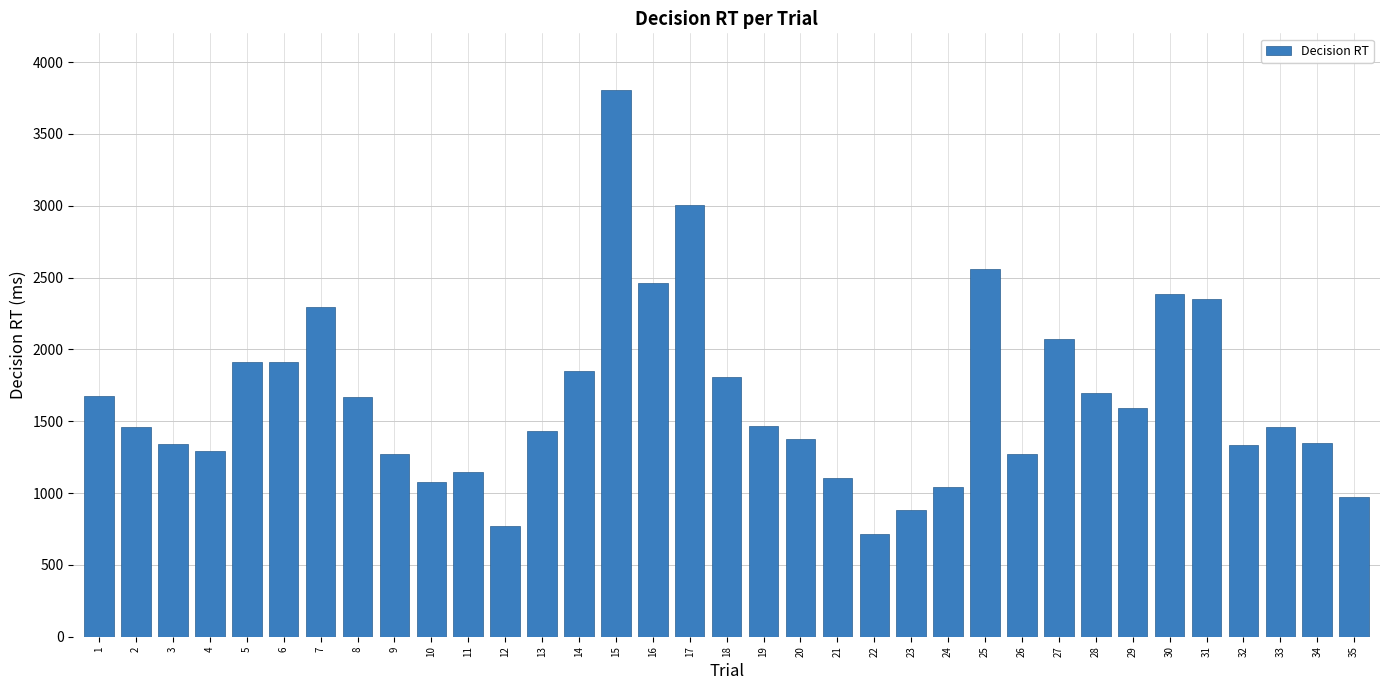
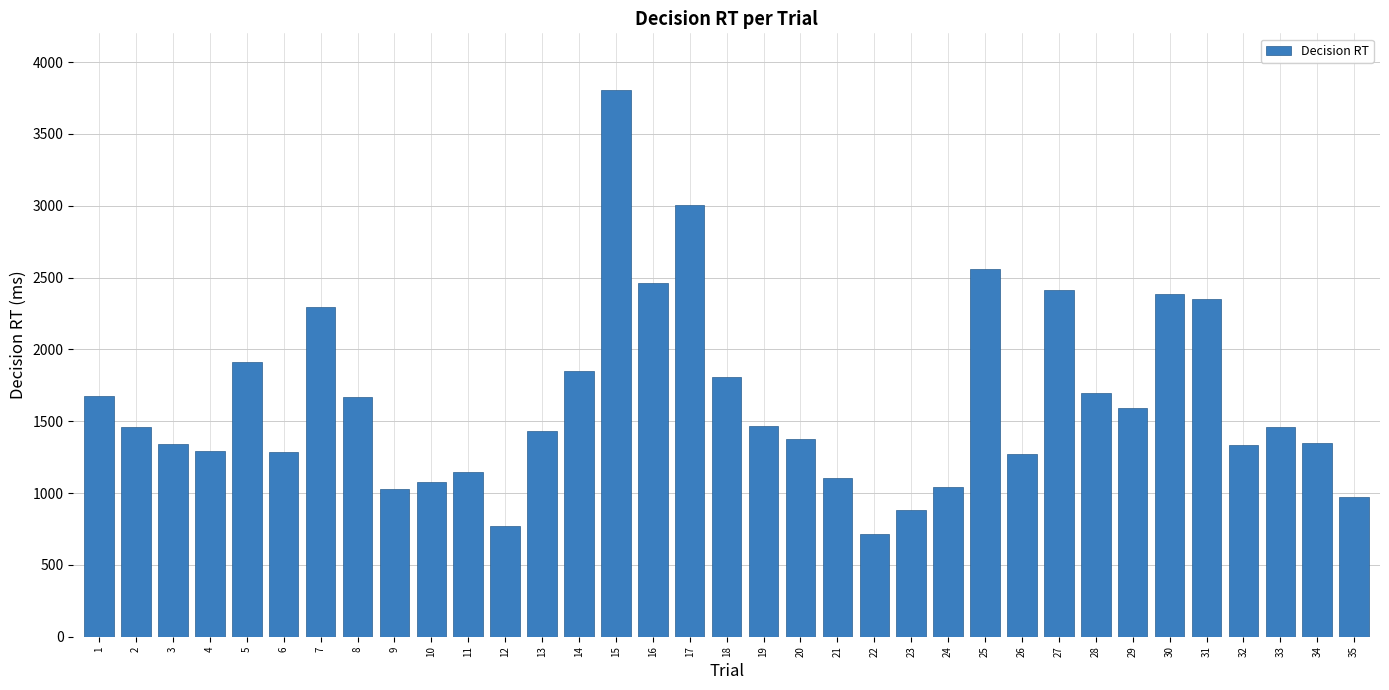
6: 1910 -> 1290
9: 1270 -> 1030
27: 2070 -> 2410
